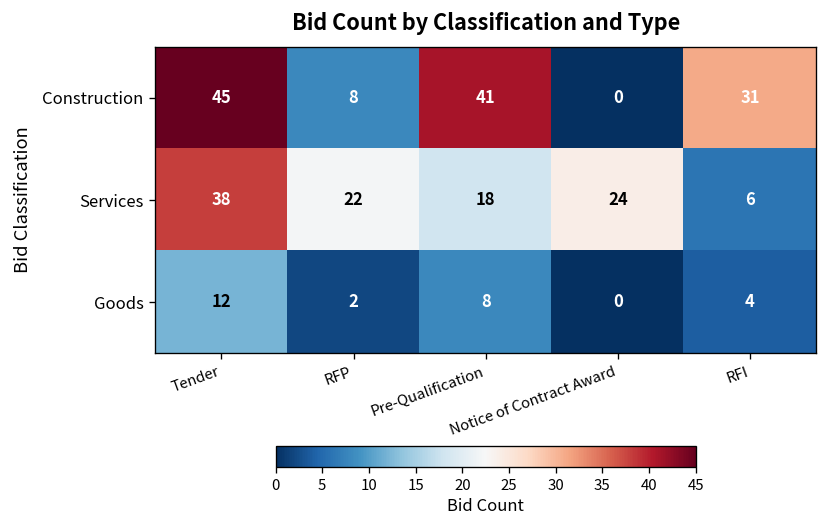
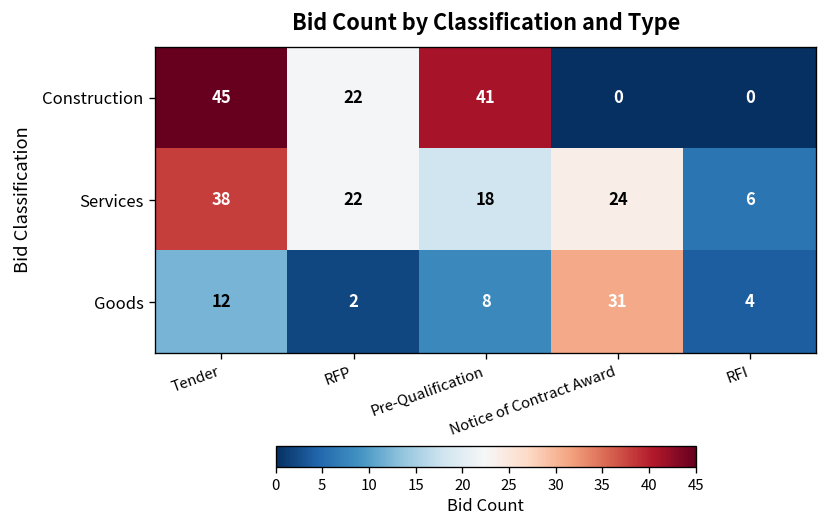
Construction, RFP: 8 -> 22
Construction, RFI: 31 -> 0
Goods, Notice of Contract Award: 0 -> 31
